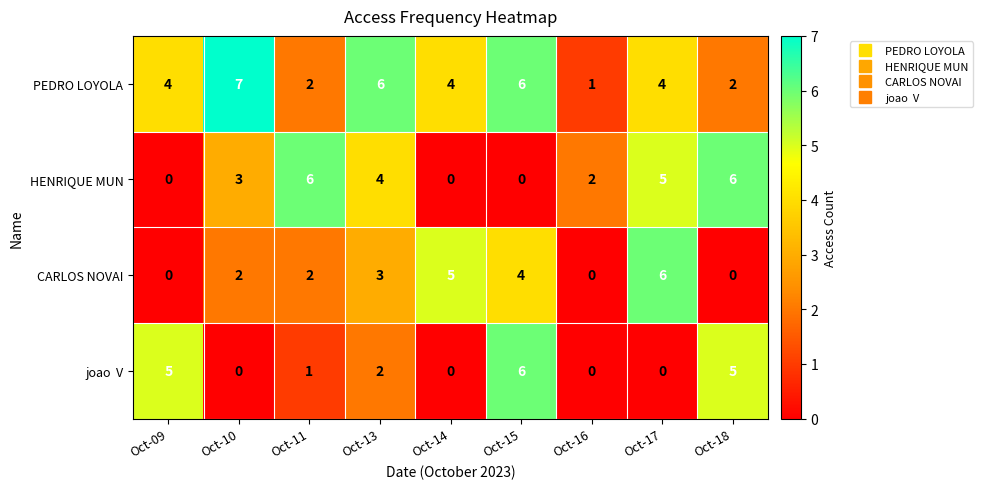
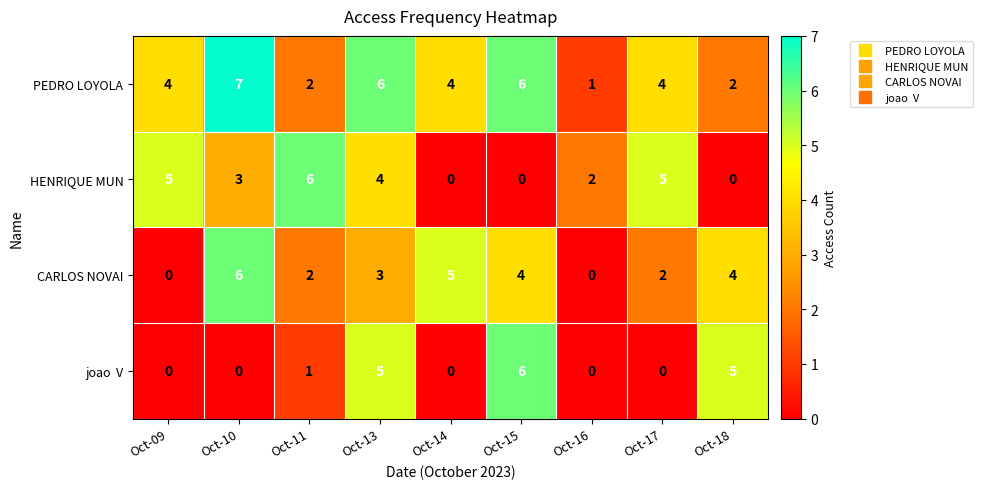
HENRIQUE MUN, Oct-09: 0 -> 5
HENRIQUE MUN, Oct-18: 6 -> 0
CARLOS NOVAI, Oct-10: 2 -> 6
CARLOS NOVAI, Oct-17: 6 -> 2
CARLOS NOVAI, Oct-18: 0 -> 4
joao V, Oct-09: 5 -> 0
joao V, Oct-13: 2 -> 5
